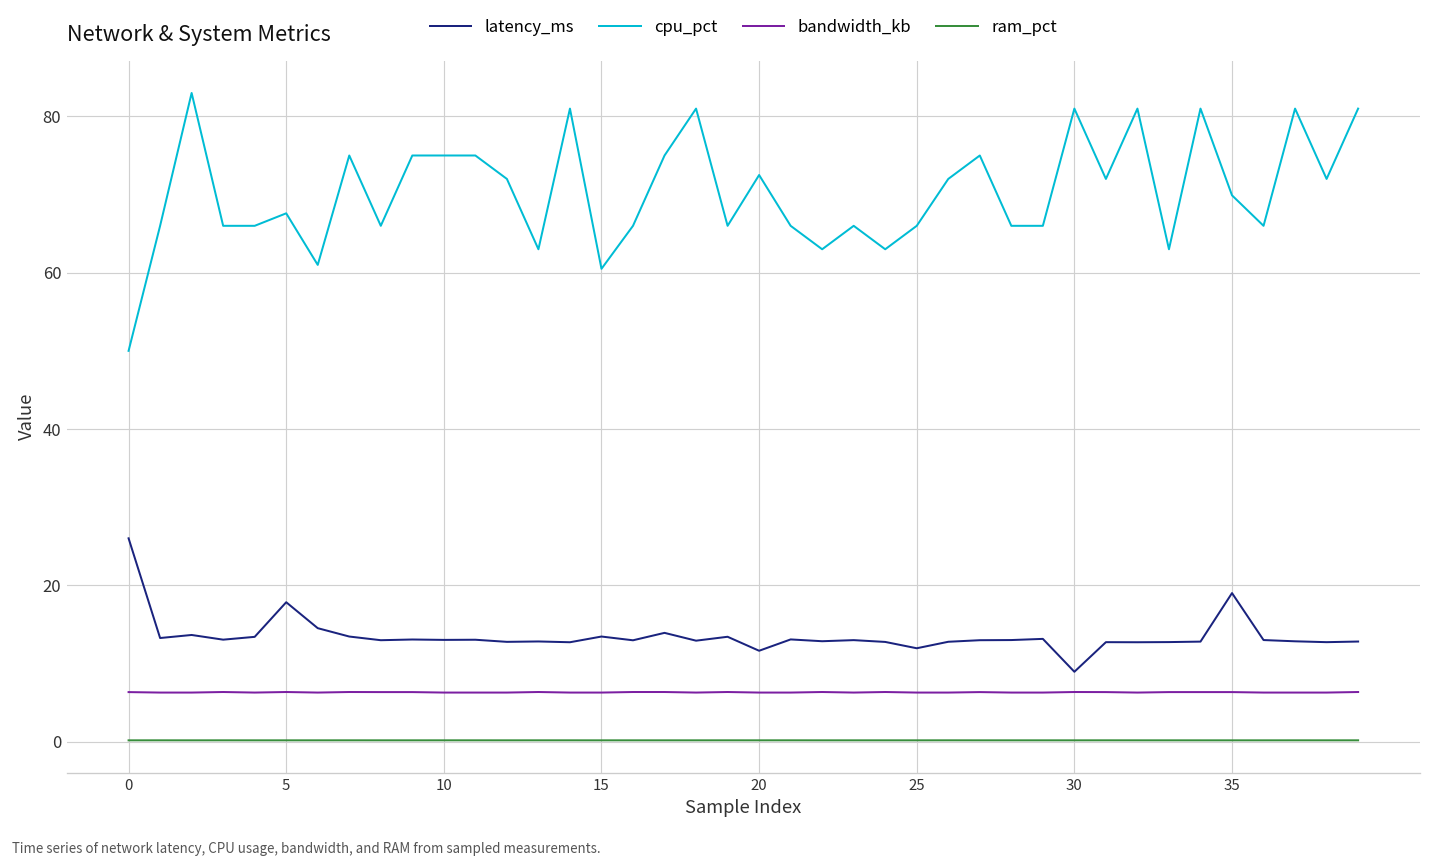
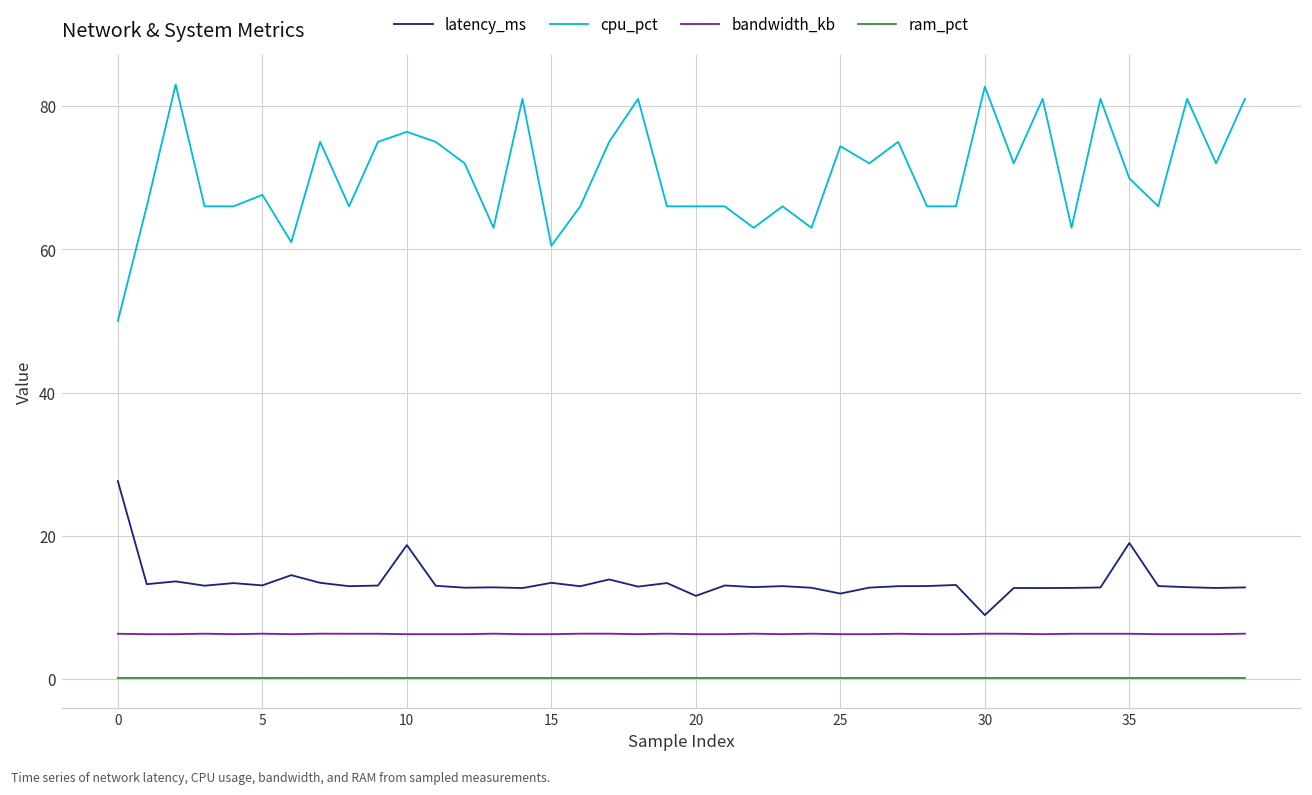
latency_ms, 0: 26 -> 28
latency_ms, 5: 18 -> 13
latency_ms, 10: 13 -> 19
cpu_pct, 10: 75 -> 76
cpu_pct, 20: 73 -> 66
cpu_pct, 25: 66 -> 74
cpu_pct, 30: 81 -> 83
